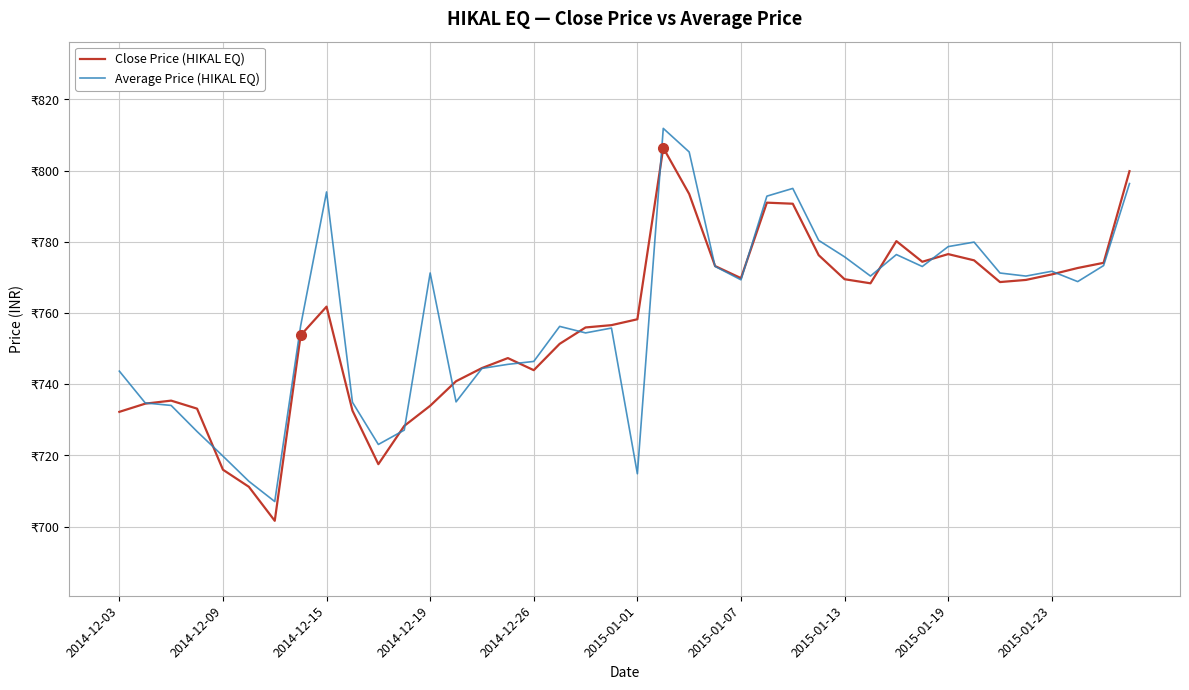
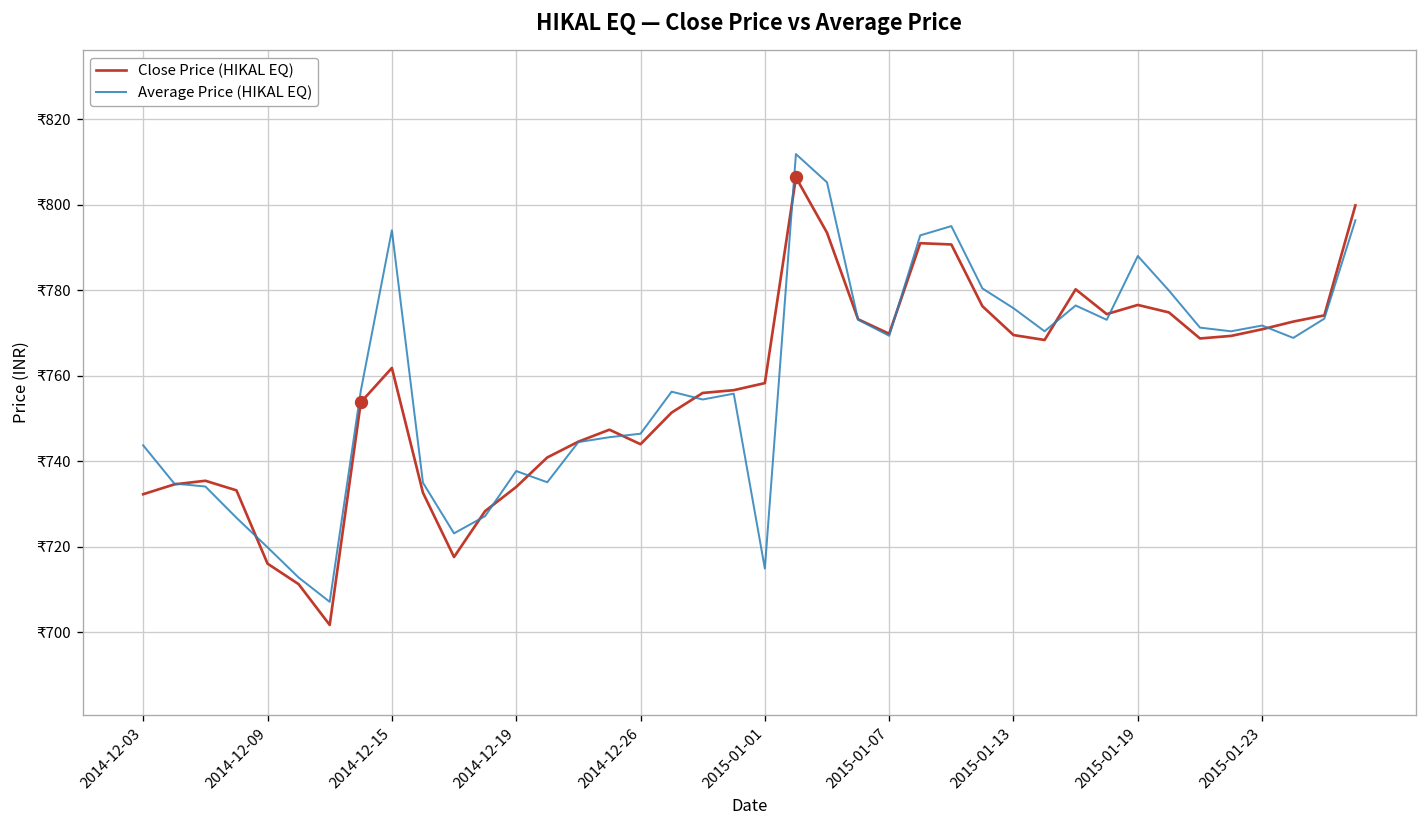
Average Price (HIKAL EQ), 2014-12-19: ₹771 -> ₹738
Average Price (HIKAL EQ), 2015-01-19: ₹779 -> ₹788
